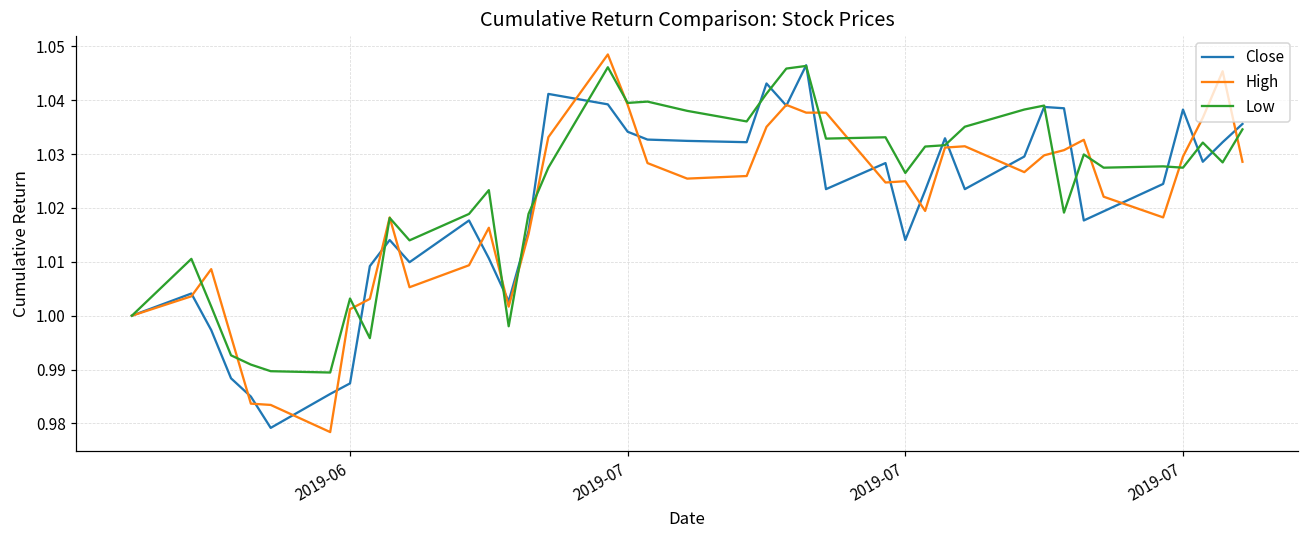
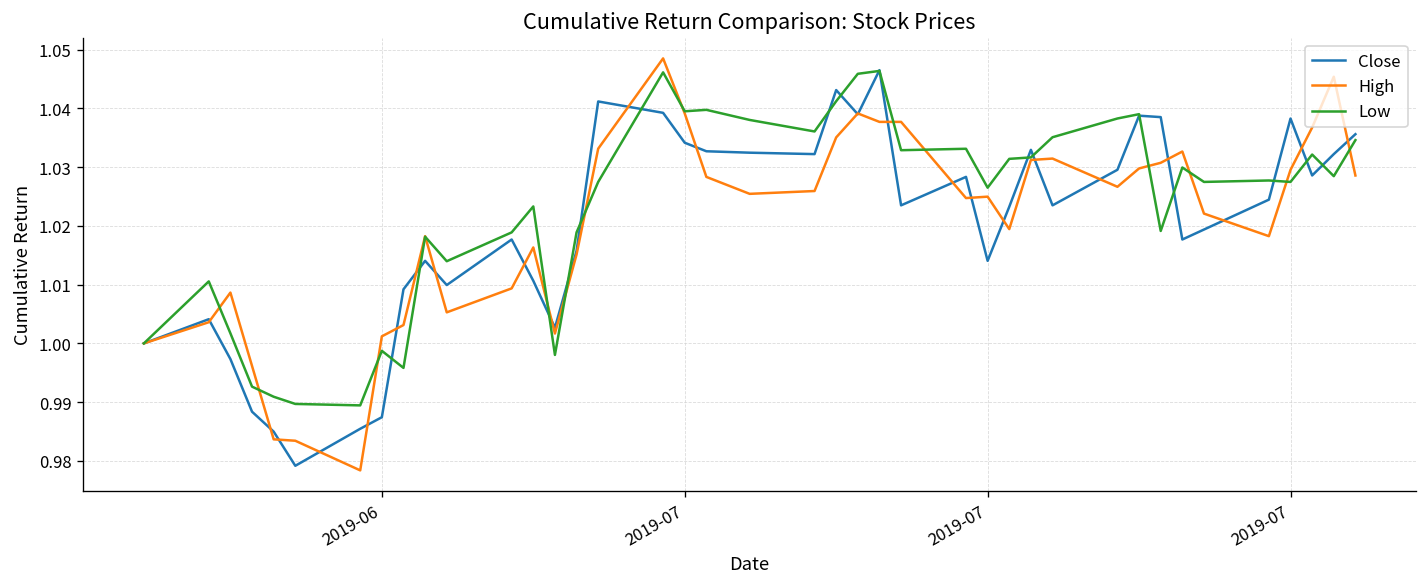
Low, 2019-06: 1.003 -> 0.999
